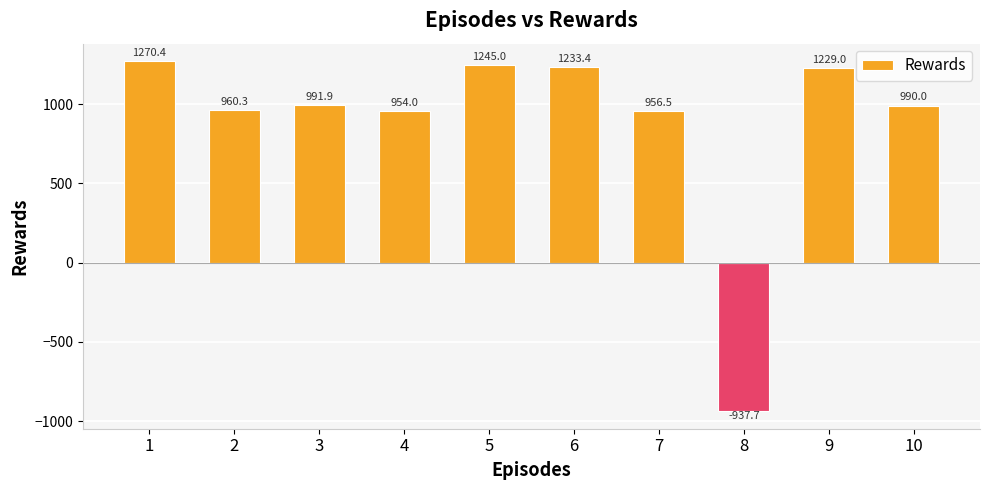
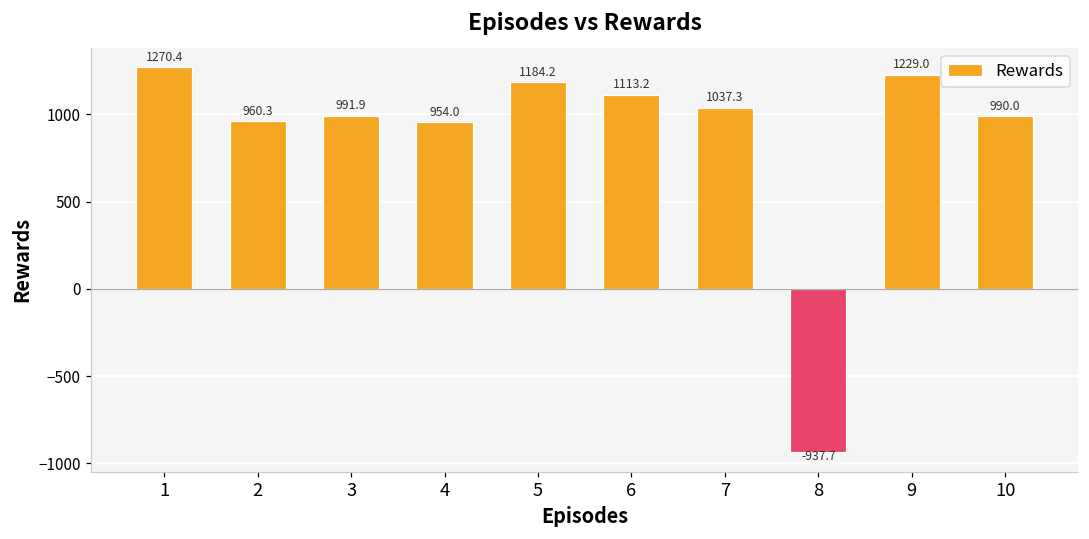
5: 1245.0 -> 1184.2
6: 1233.4 -> 1113.2
7: 956.5 -> 1037.3
